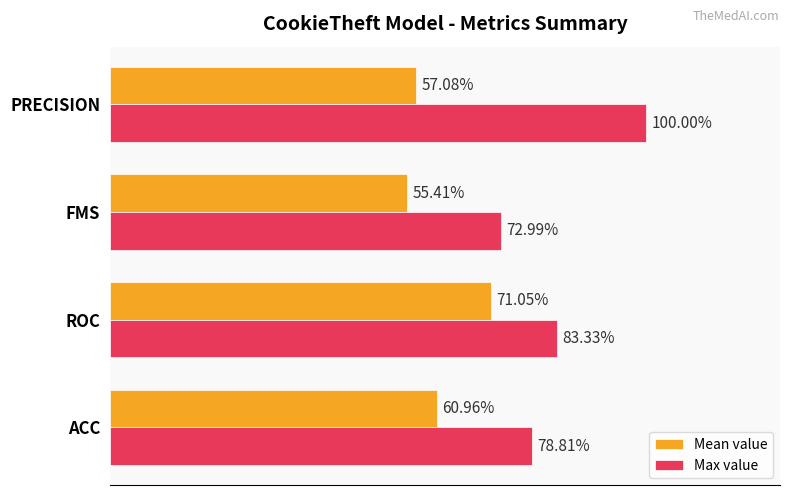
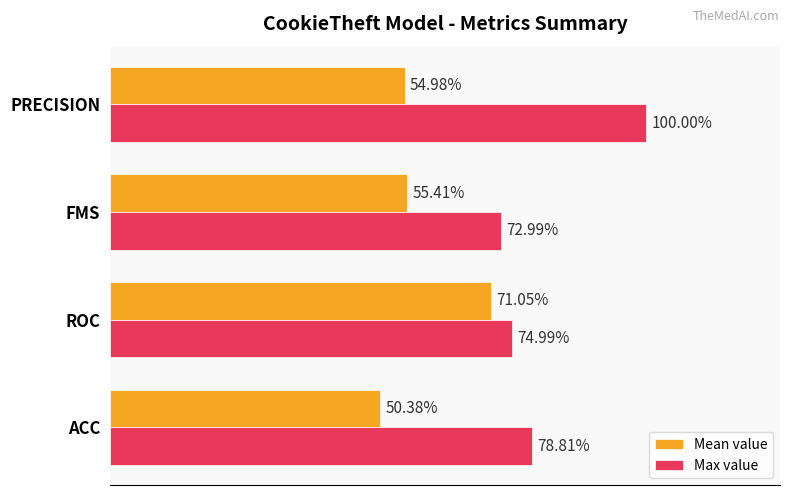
Mean value, PRECISION: 57.08% -> 54.98%
Max value, ROC: 83.33% -> 74.99%
Mean value, ACC: 60.96% -> 50.38%
